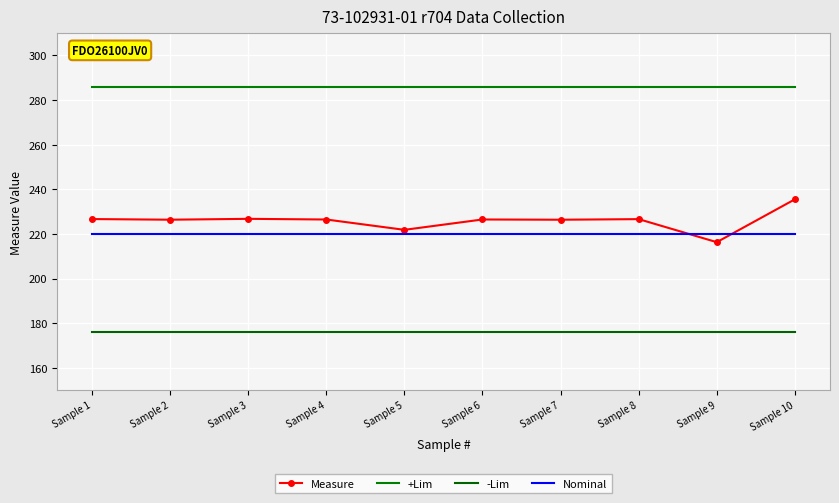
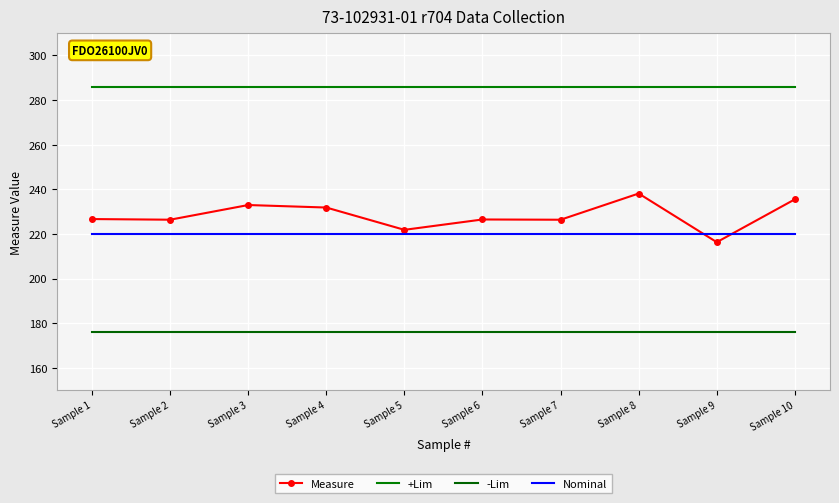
Measure, Sample 3: 227 -> 233
Measure, Sample 4: 226 -> 232
Measure, Sample 8: 227 -> 238
